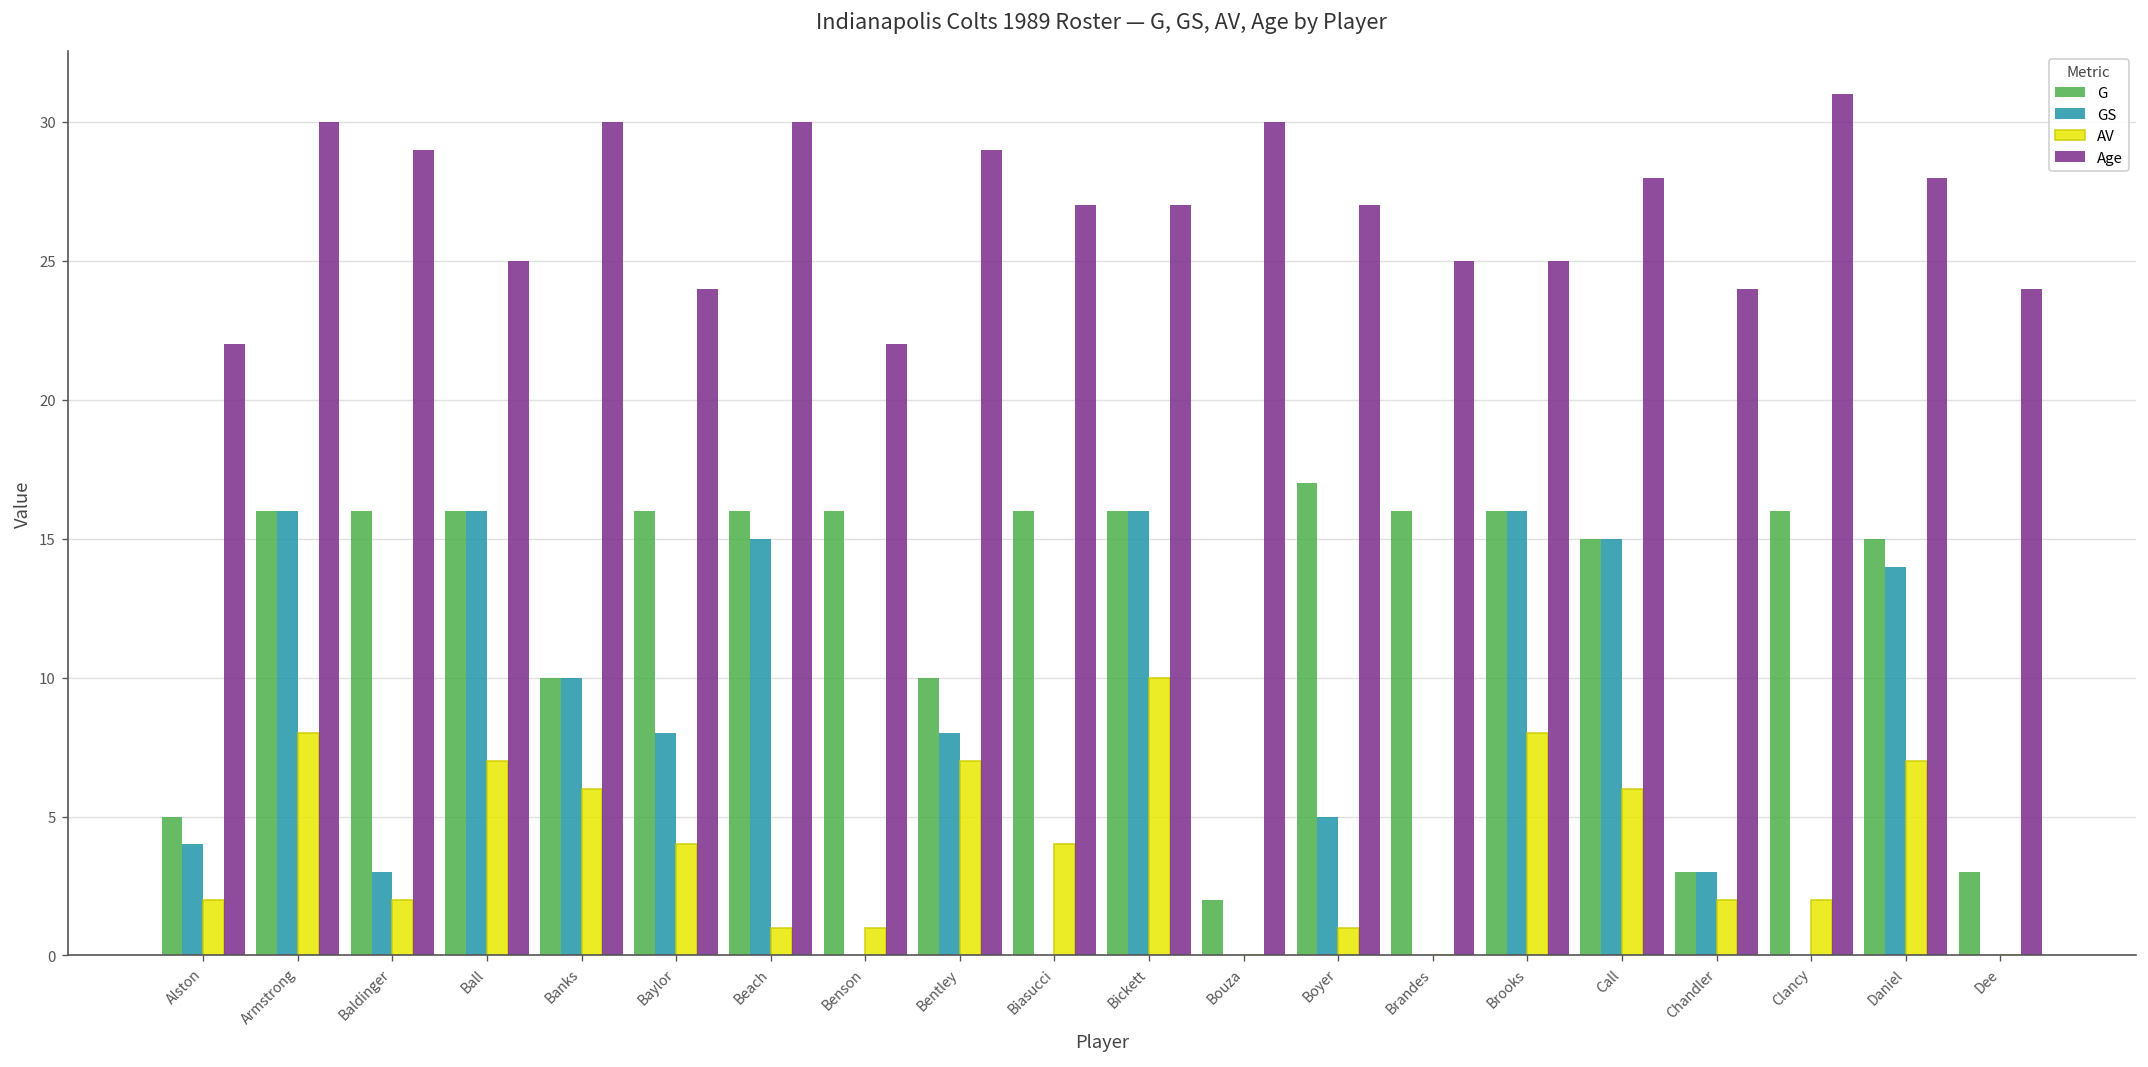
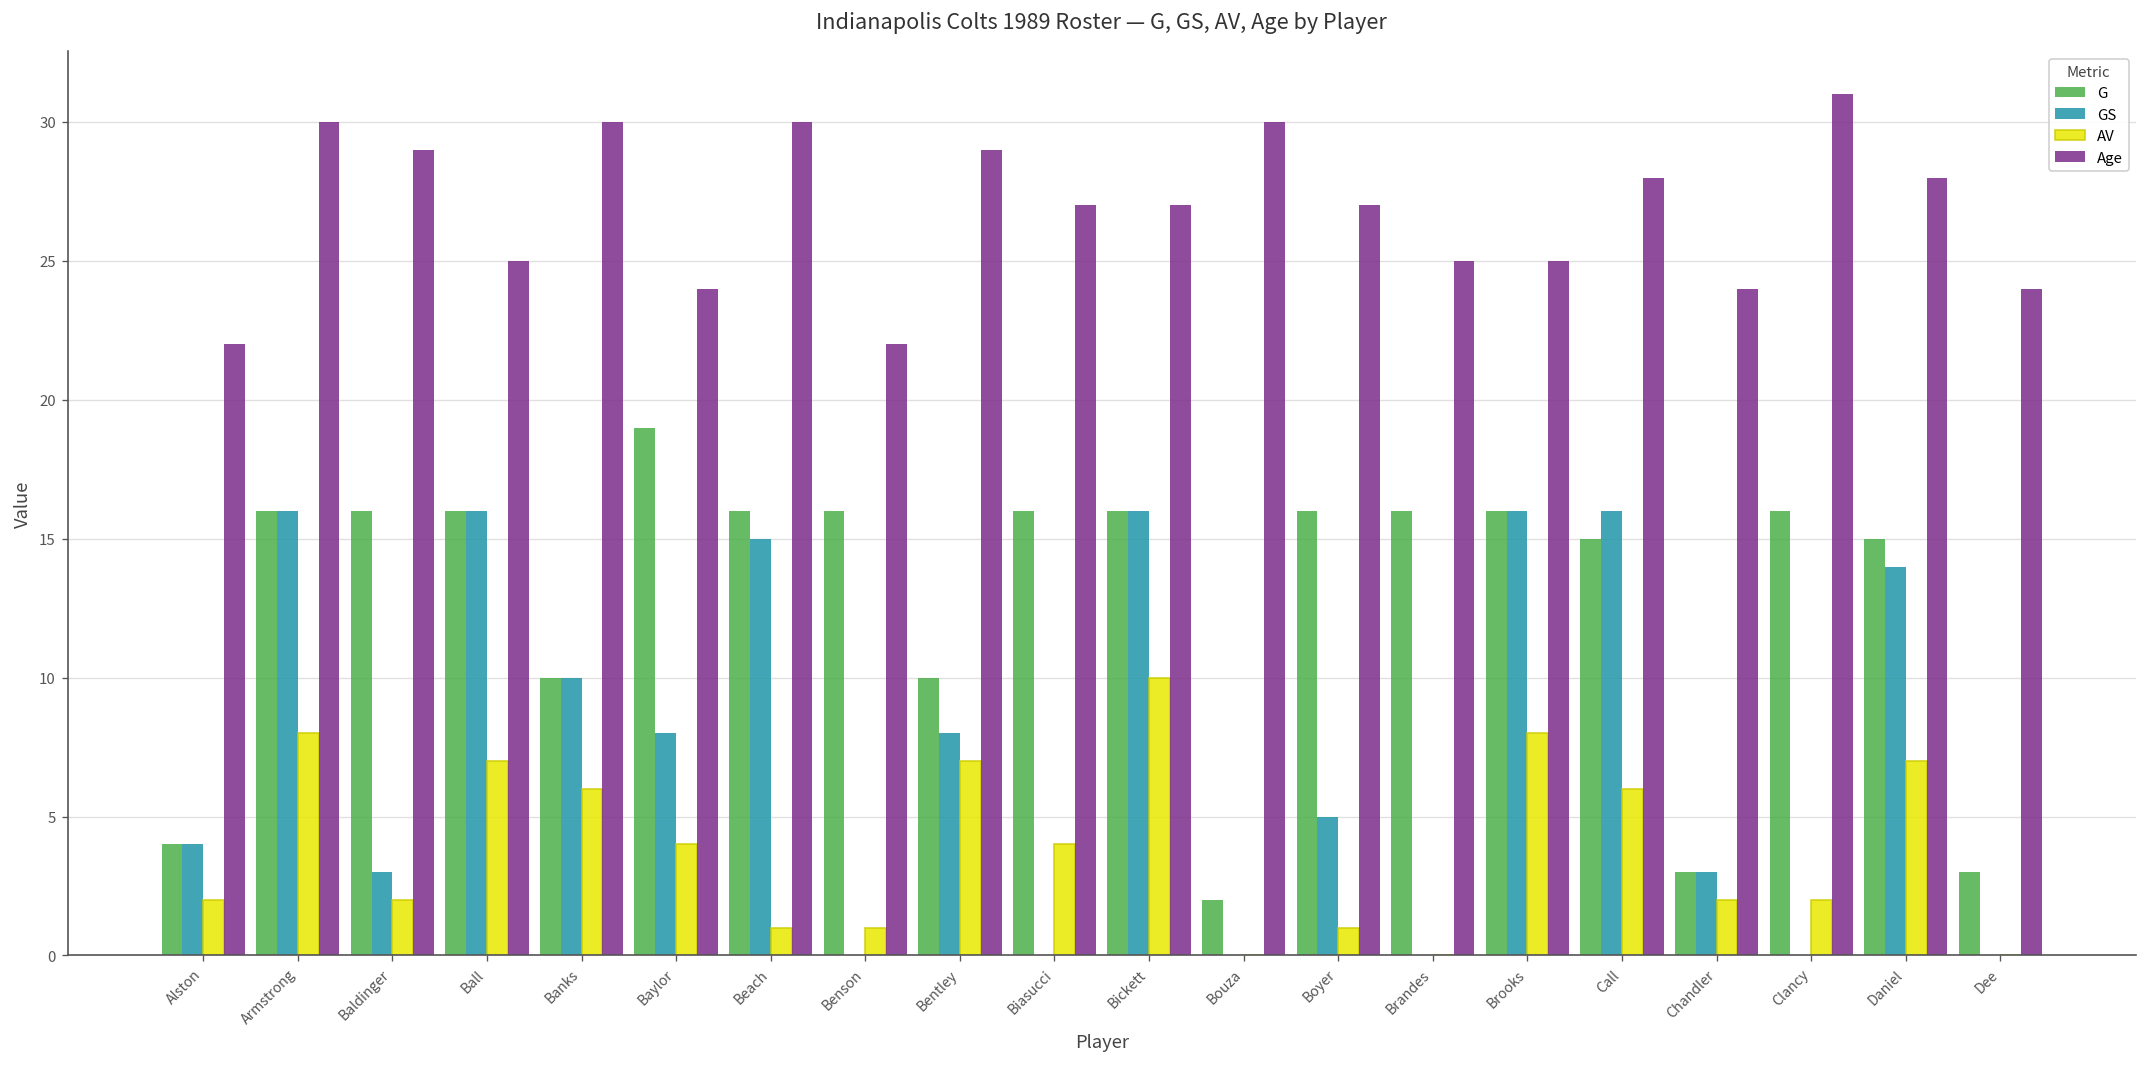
G, Alston: 5 -> 4
G, Baylor: 16 -> 19
G, Boyer: 17 -> 16
GS, Call: 15 -> 16
